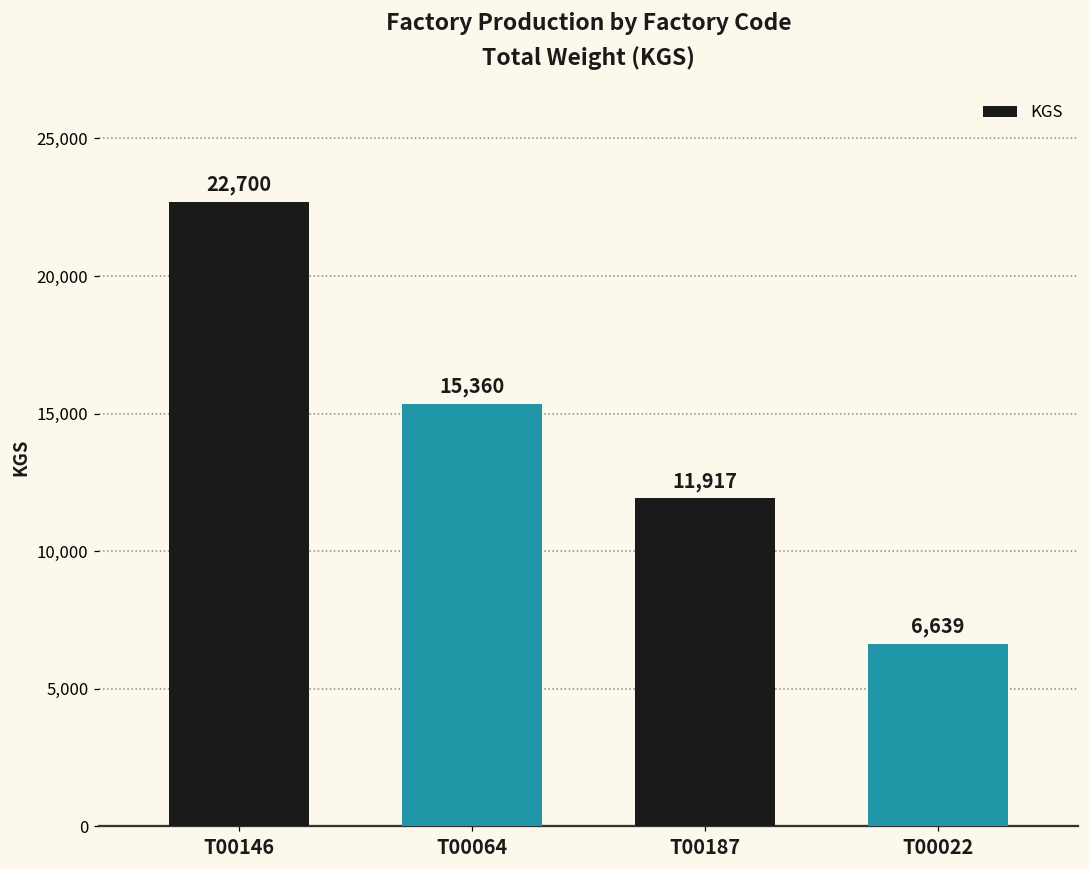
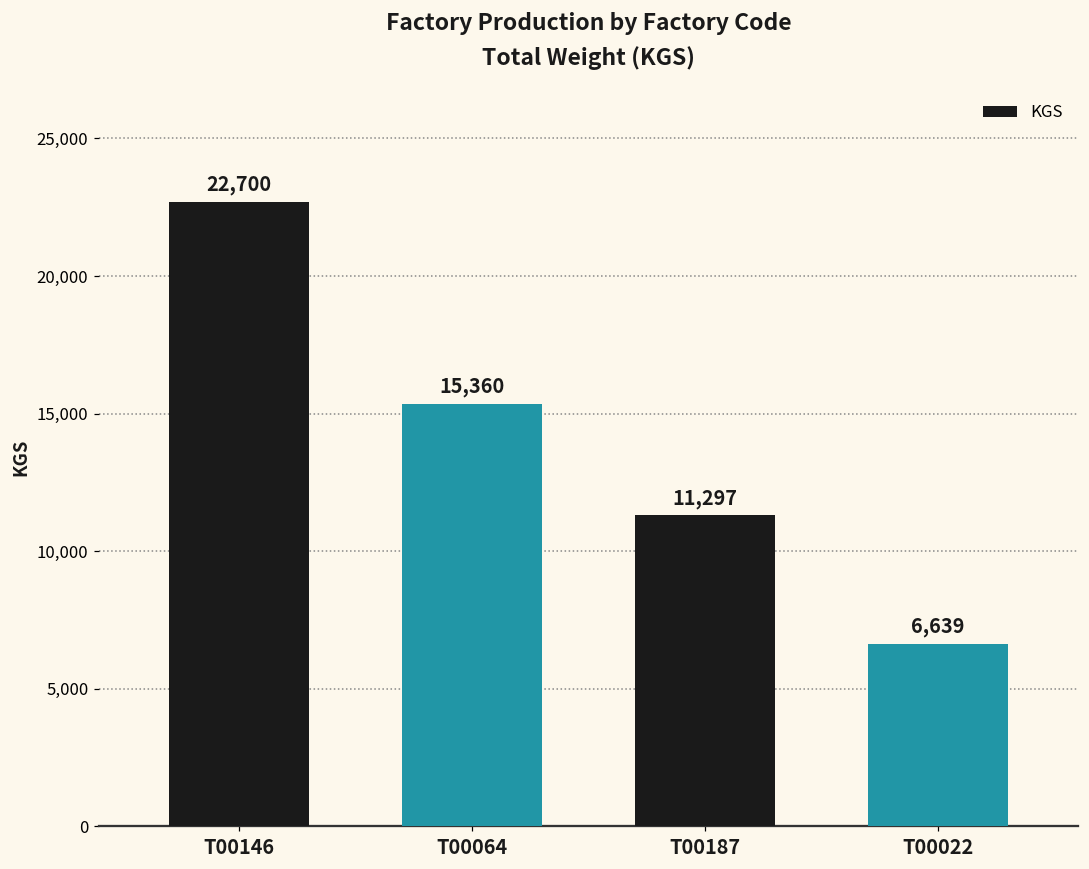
T00187: 11,917 -> 11,297
